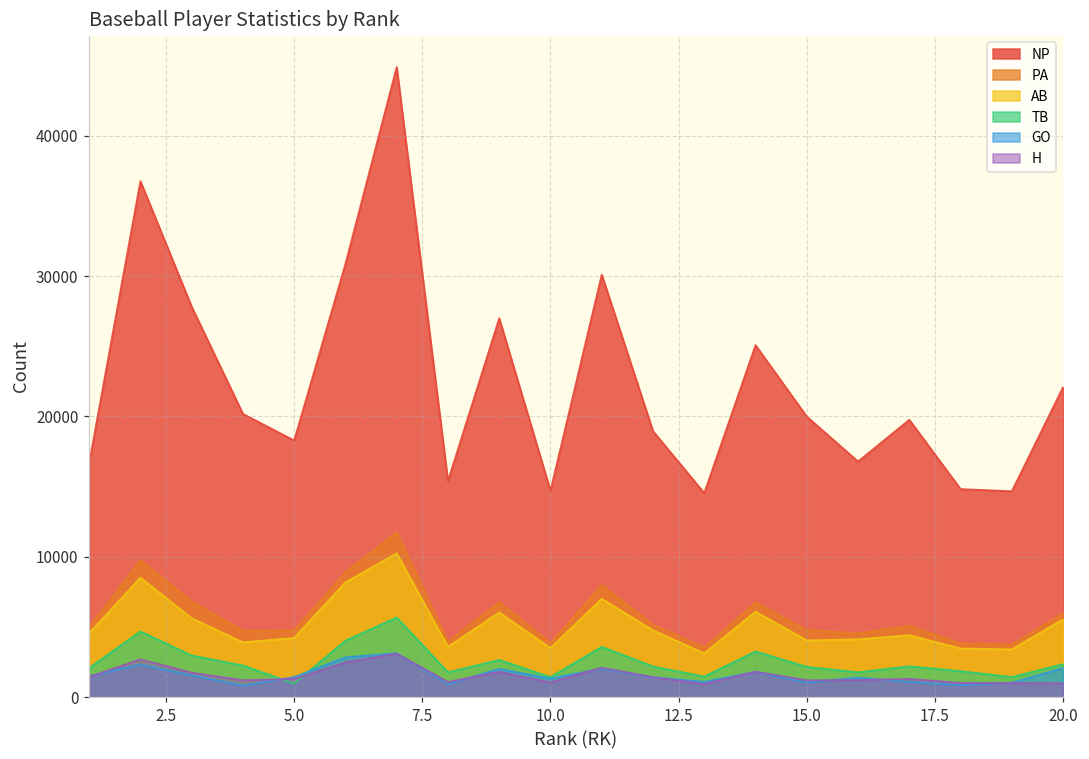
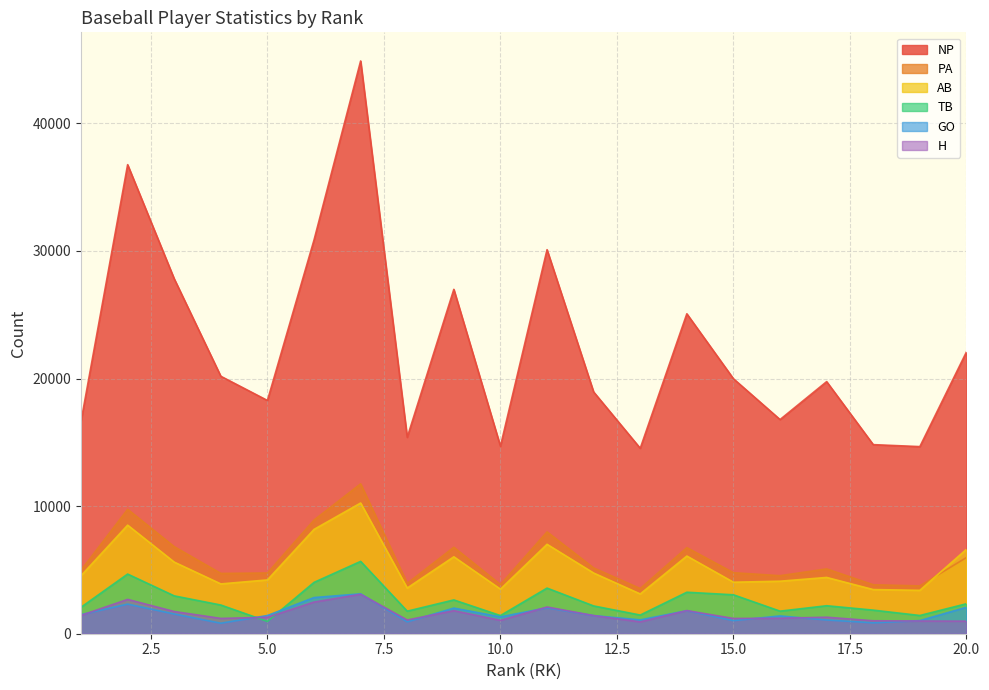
TB, 15.0: 2200 -> 3100
AB, 20.0: 5500 -> 6600
